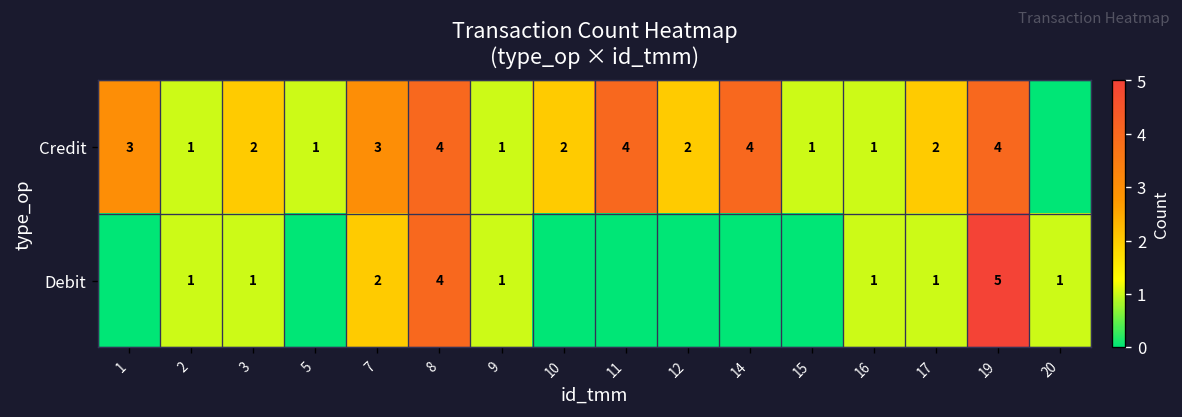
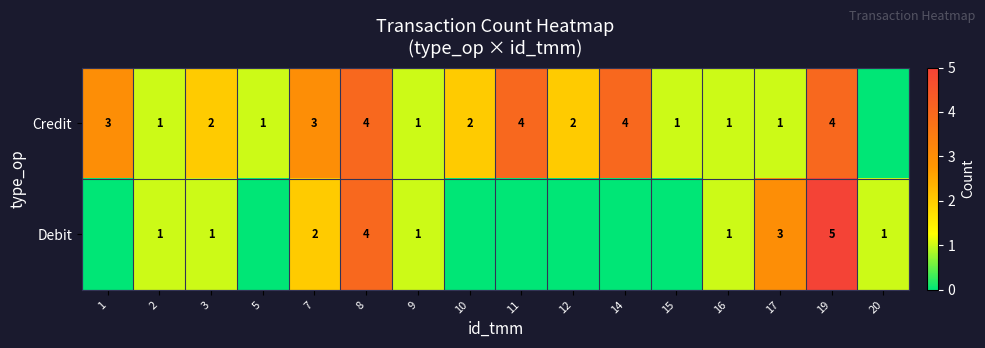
Credit, 17: 2 -> 1
Debit, 17: 1 -> 3
